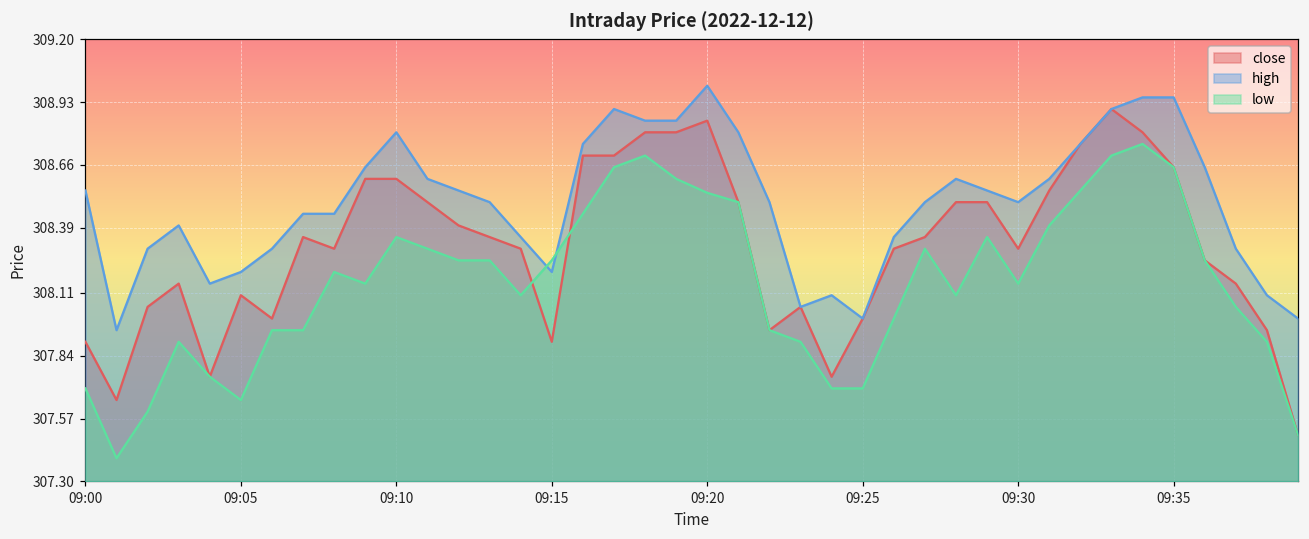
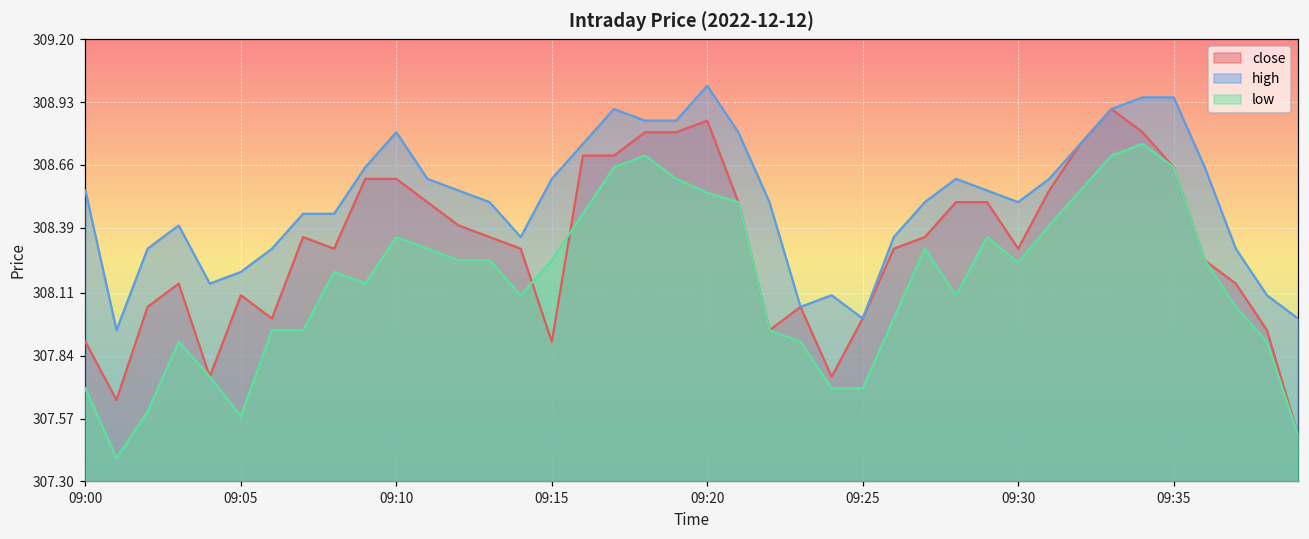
low, 09:05: 307.65 -> 307.58
high, 09:15: 308.2 -> 308.6
low, 09:30: 308.15 -> 308.24
